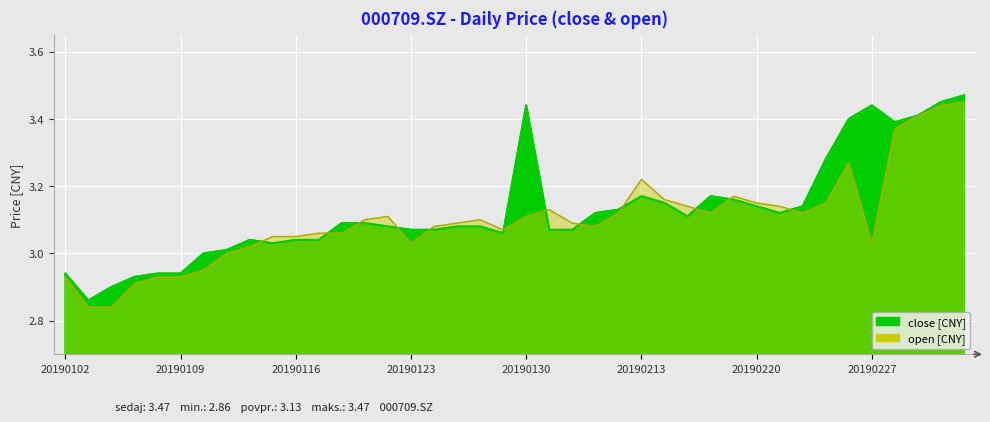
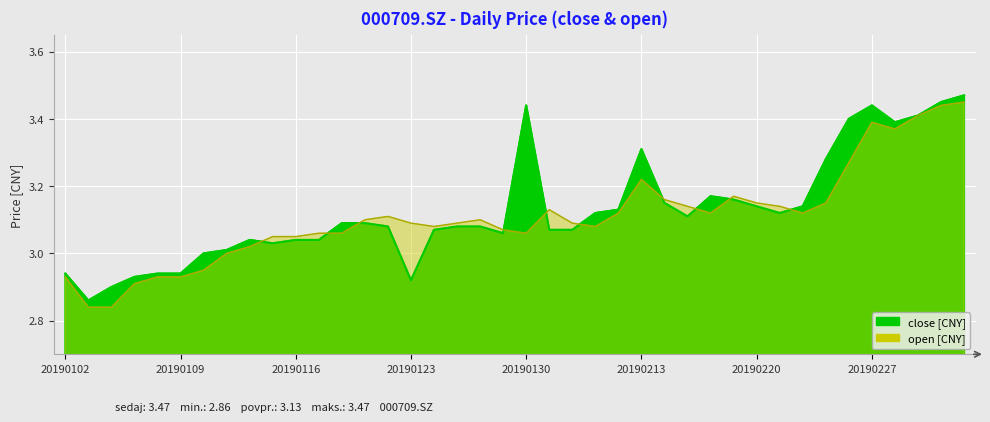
close [CNY], 20190123: 3.07 -> 2.92
open [CNY], 20190123: 3.03 -> 3.09
open [CNY], 20190130: 3.11 -> 3.06
close [CNY], 20190213: 3.17 -> 3.31
open [CNY], 20190227: 3.03 -> 3.39
